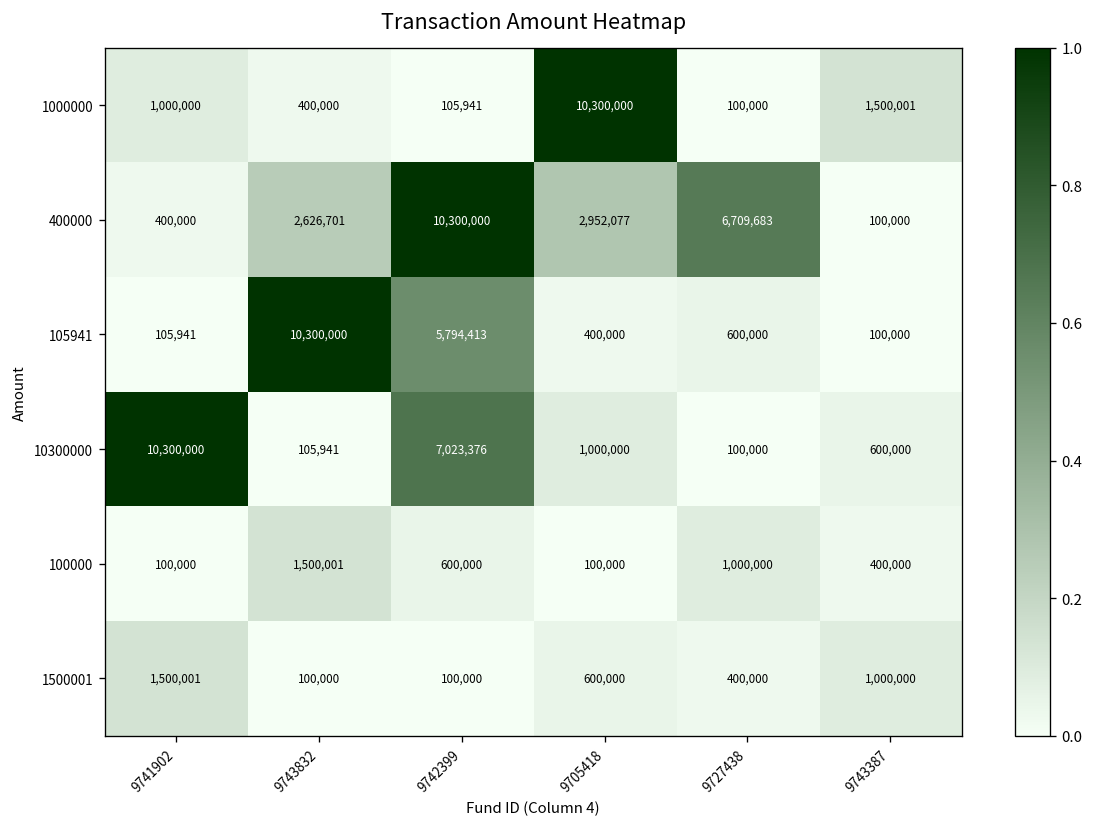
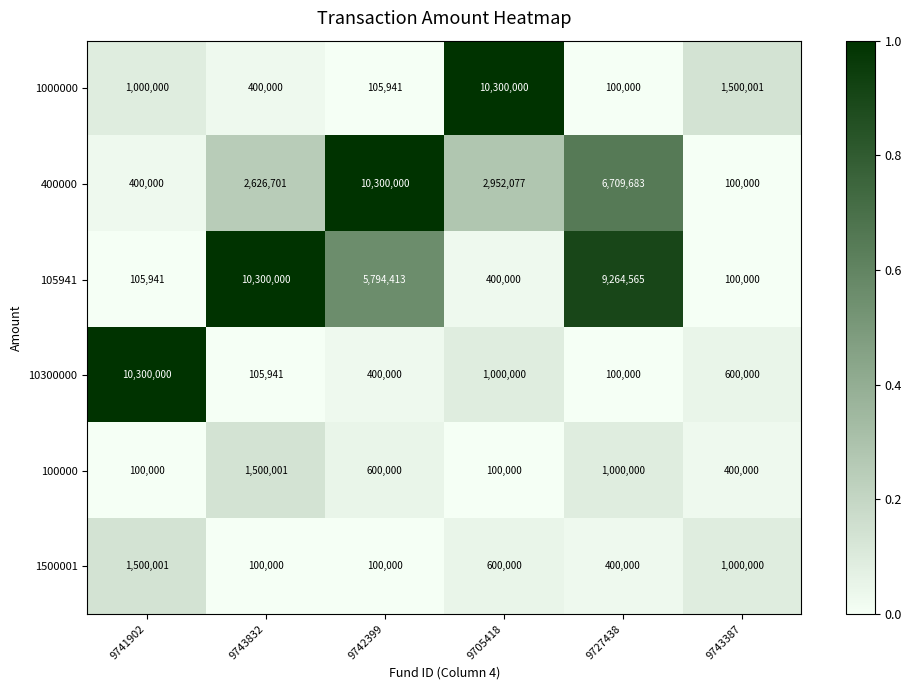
105941, 9727438: 600,000 -> 9,264,565
10300000, 9742399: 7,023,376 -> 400,000
